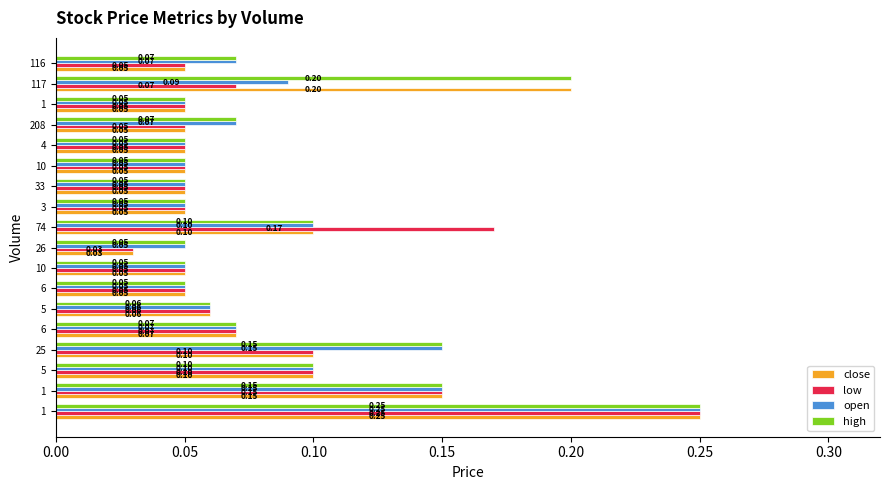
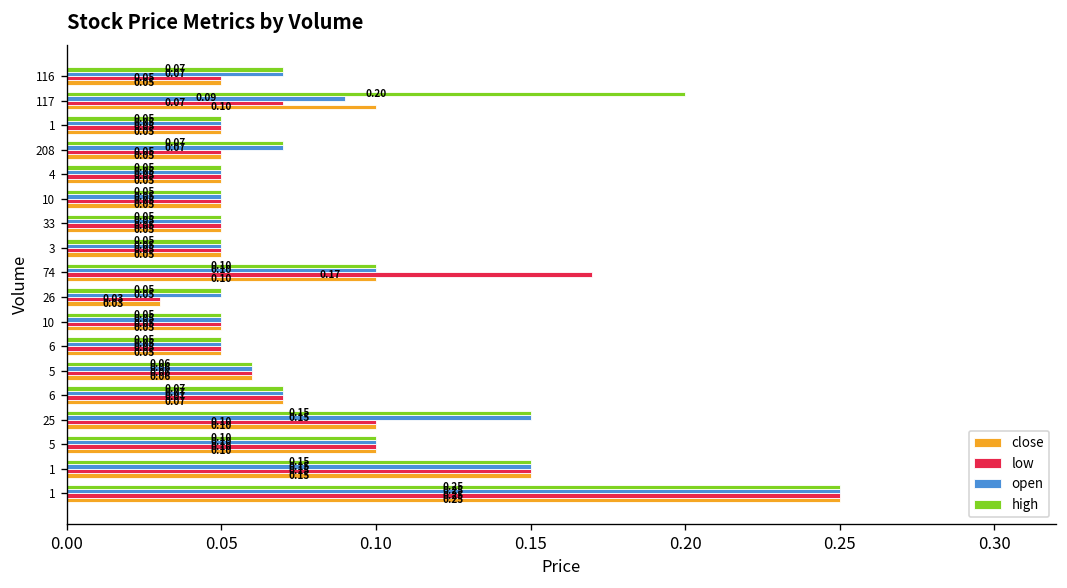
close, 117: 0.20 -> 0.10
